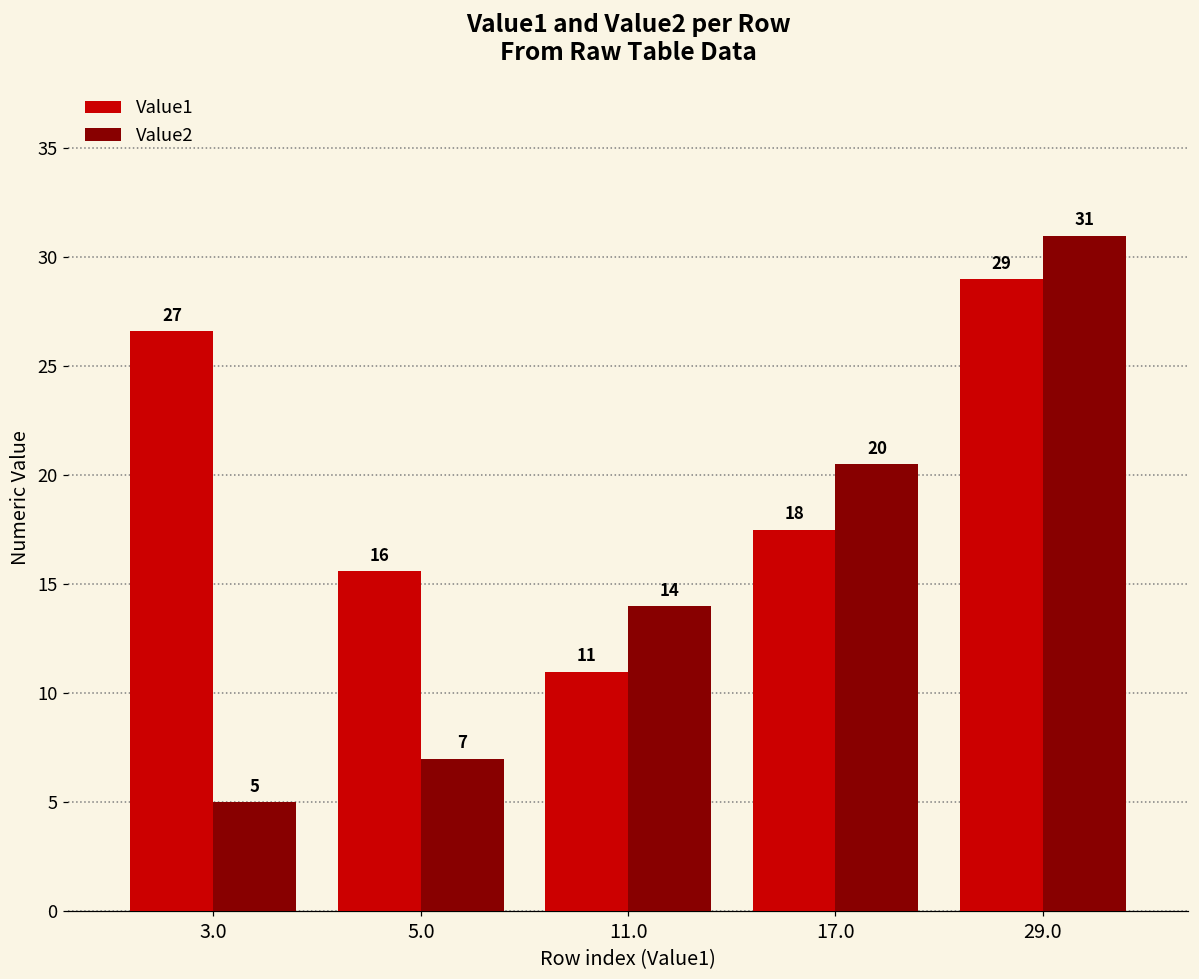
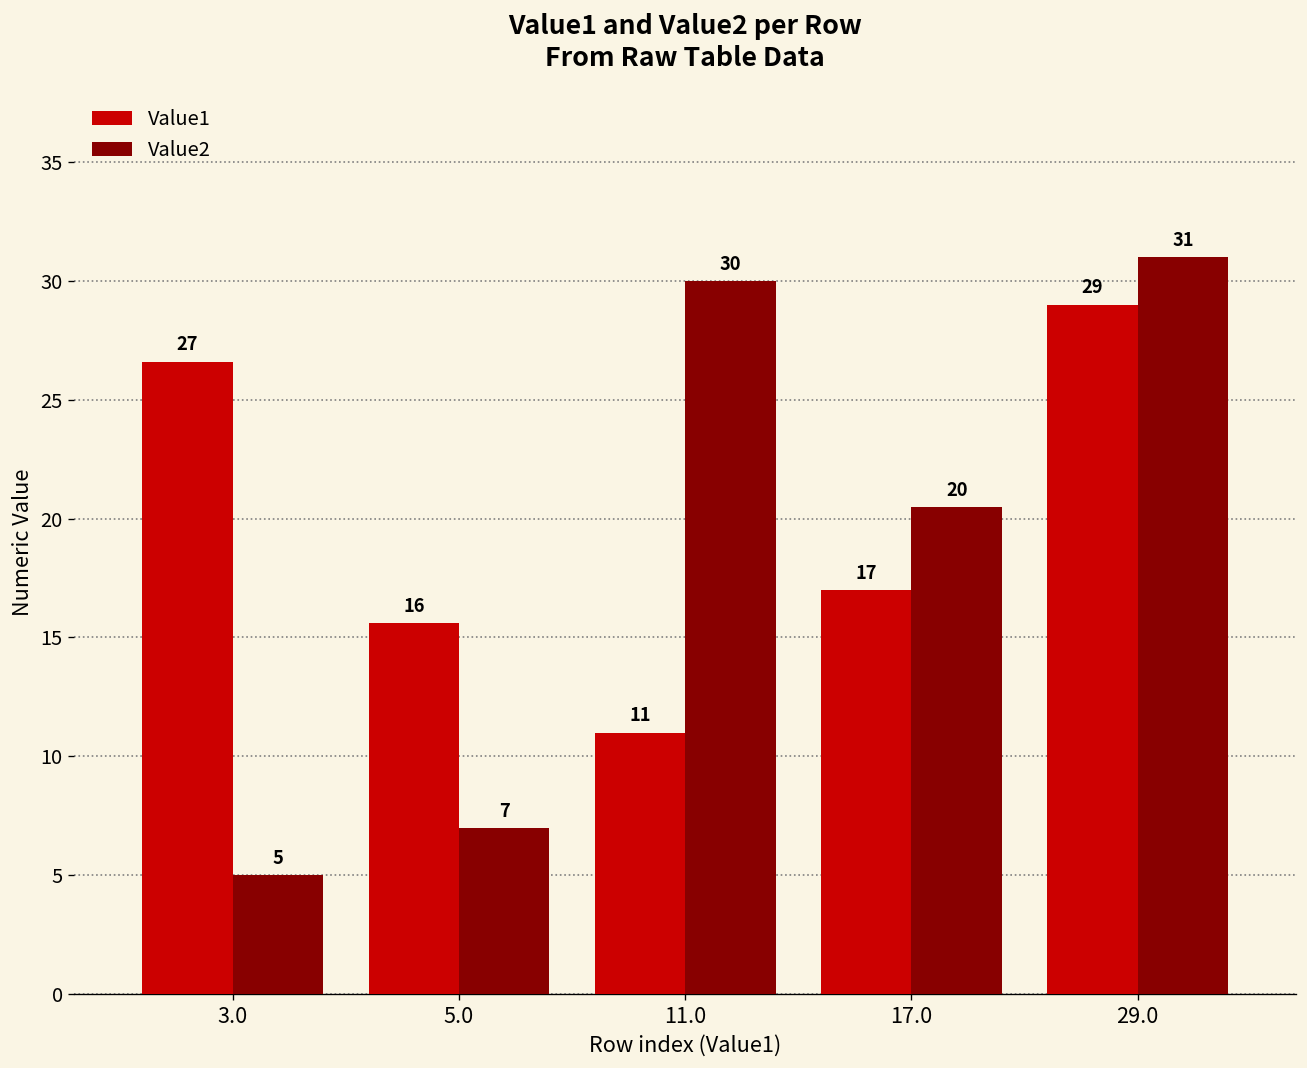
Value2, 11.0: 14 -> 30
Value1, 17.0: 18 -> 17
